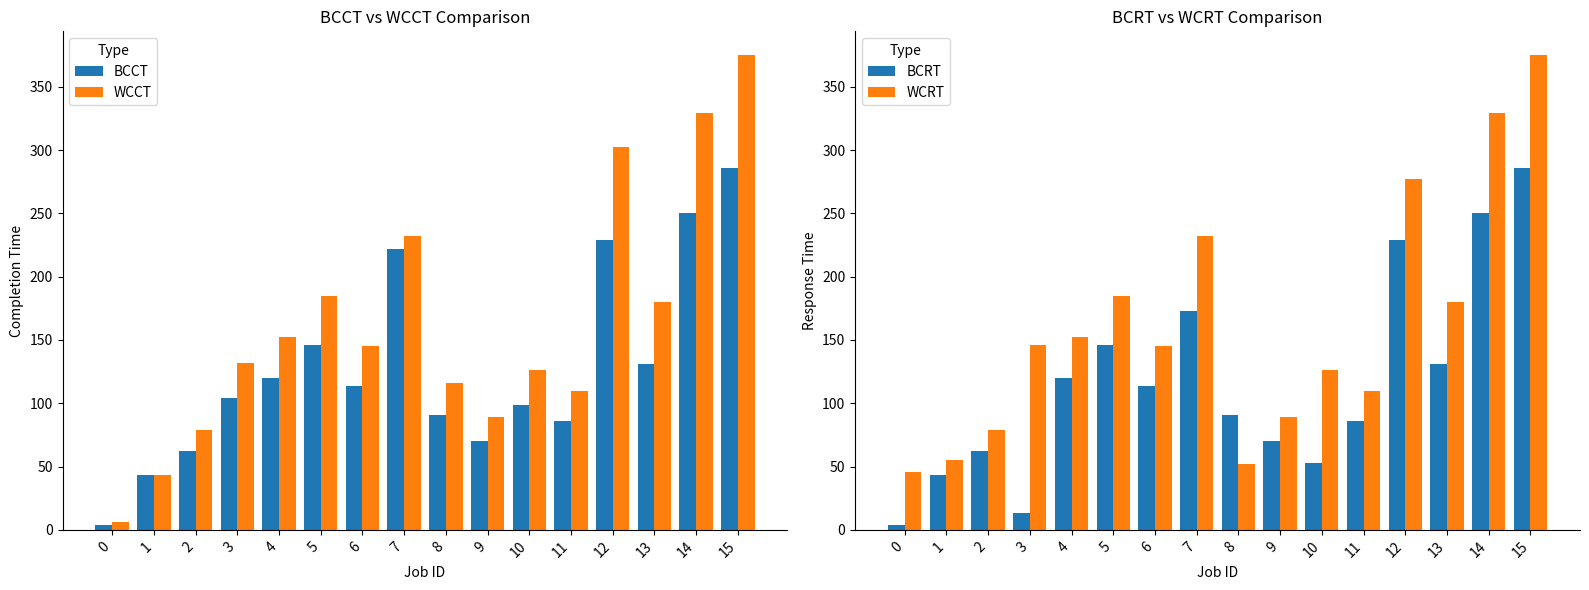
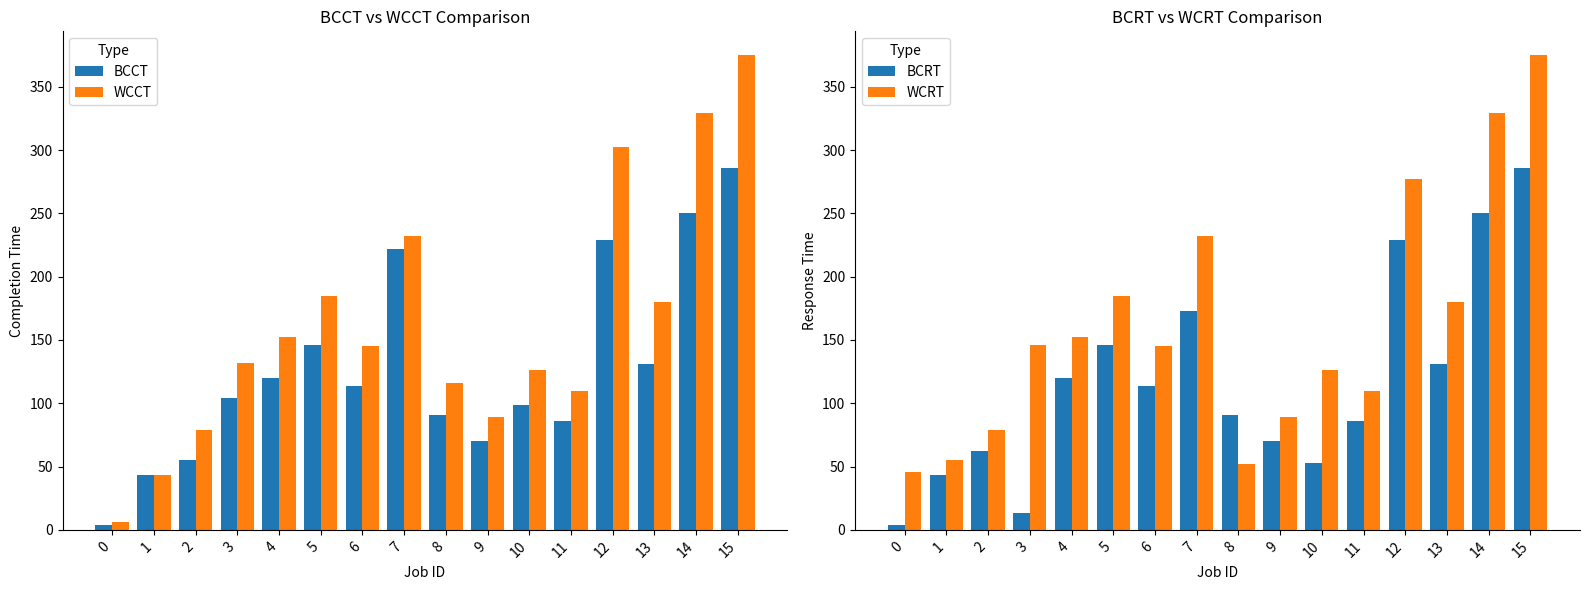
BCCT vs WCCT Comparison, BCCT, 2: 62 -> 55
